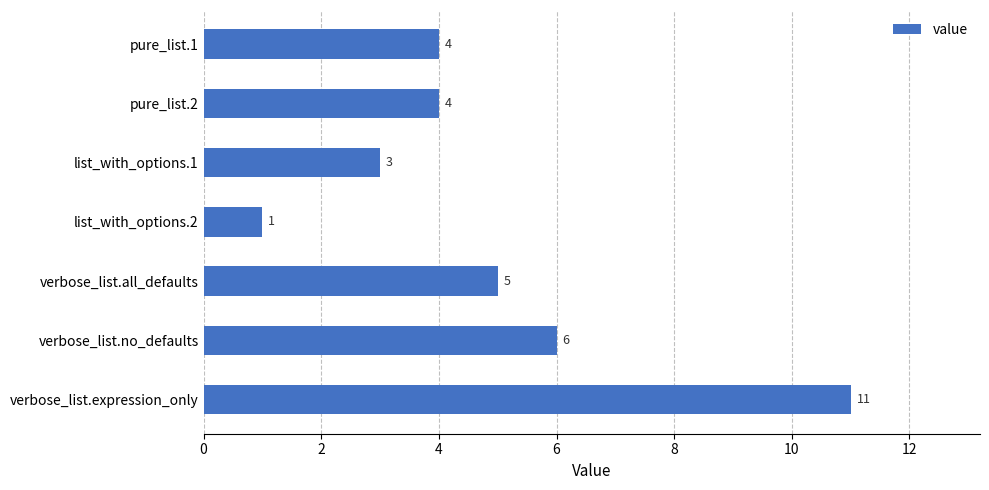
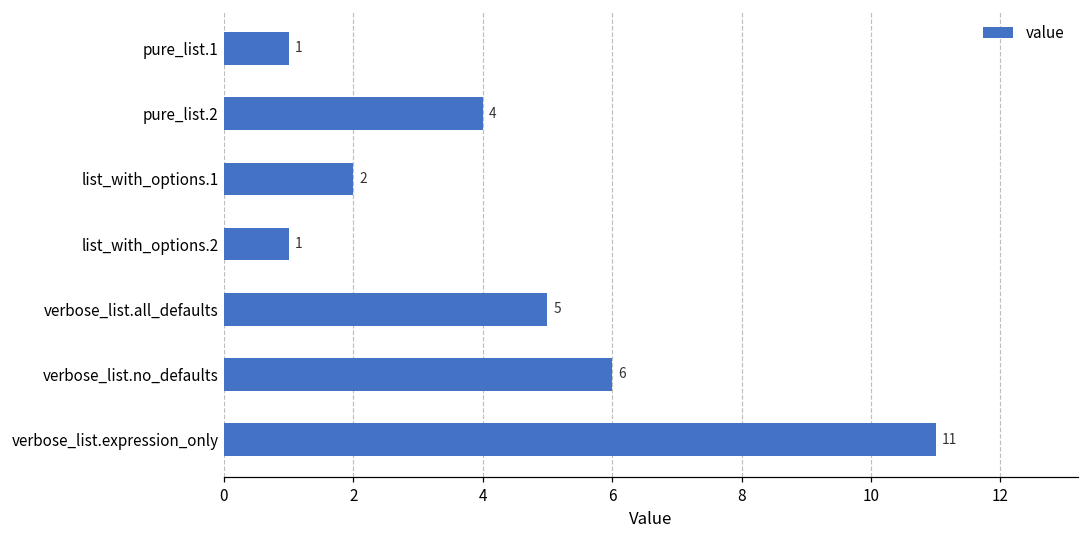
pure_list.1: 4 -> 1
list_with_options.1: 3 -> 2
